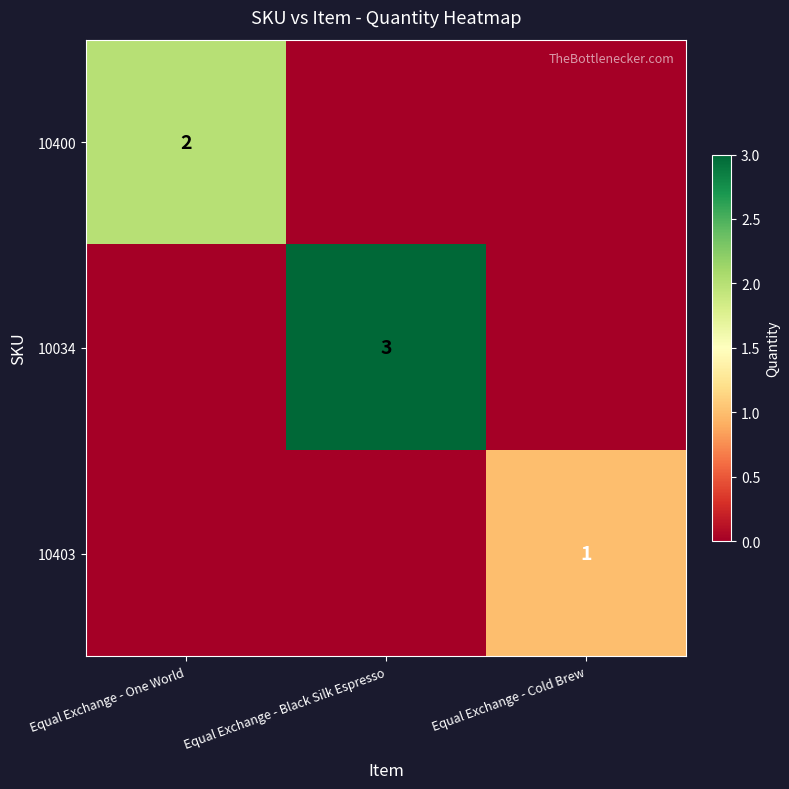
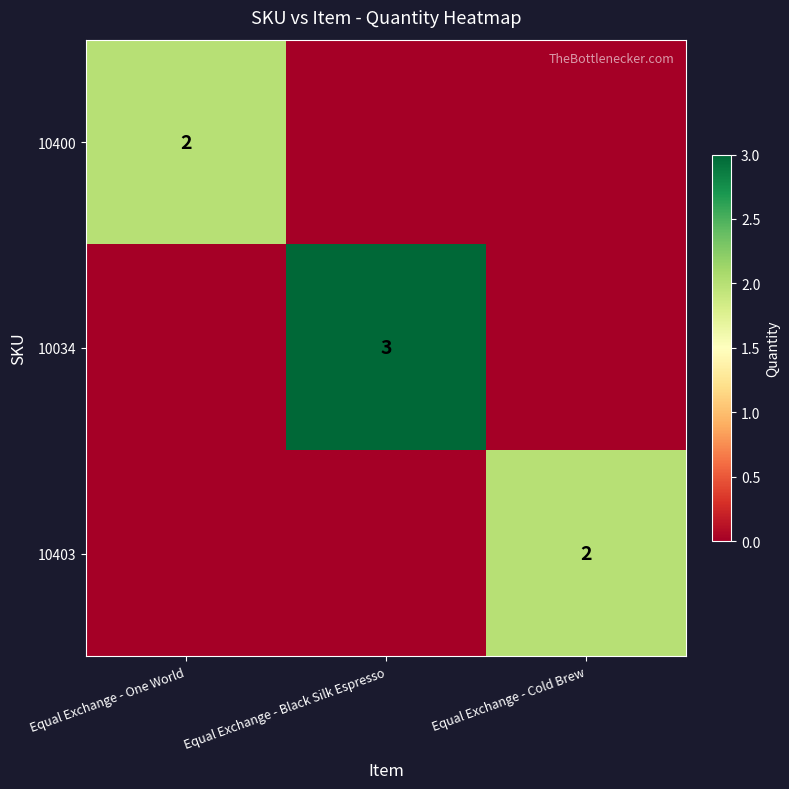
10403, Equal Exchange - Cold Brew: 1 -> 2
